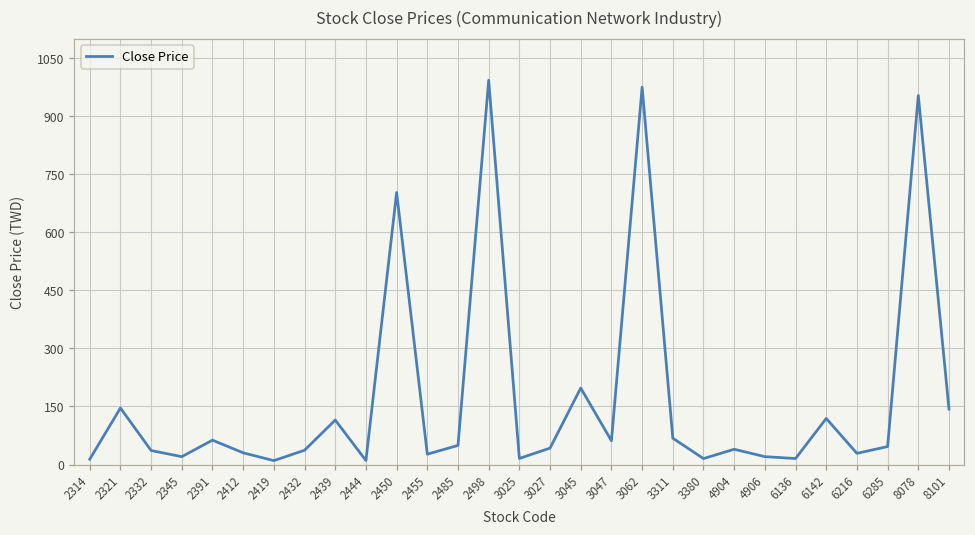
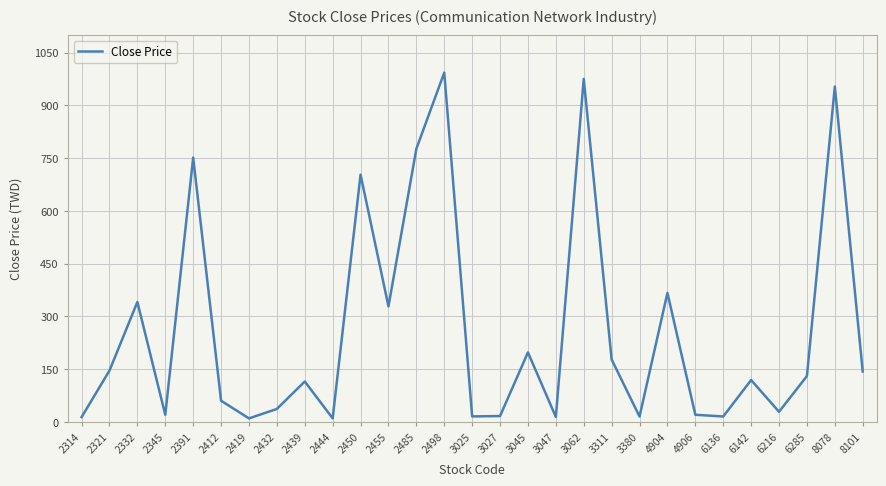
2332: 40 -> 340
2391: 60 -> 750
2412: 30 -> 60
2455: 30 -> 330
2485: 50 -> 780
3027: 40 -> 20
3047: 60 -> 10
3311: 70 -> 180
4904: 40 -> 370
6285: 50 -> 130
